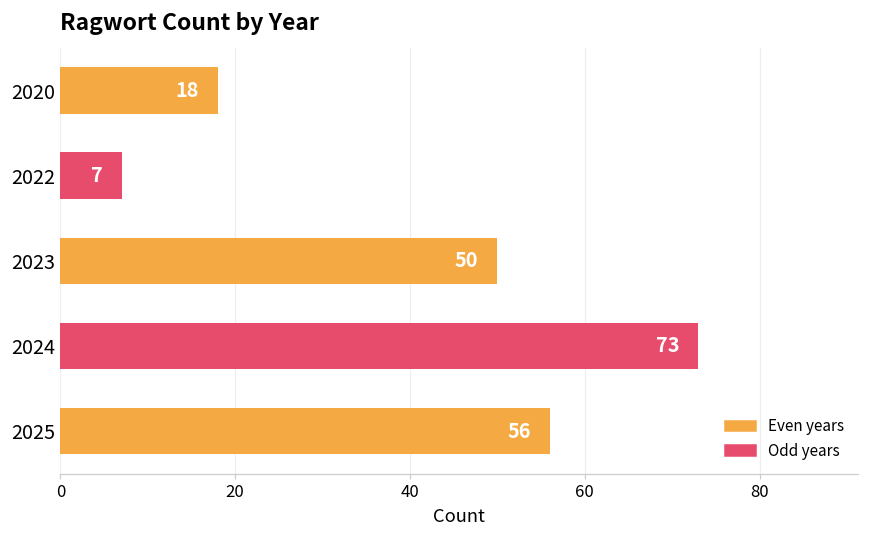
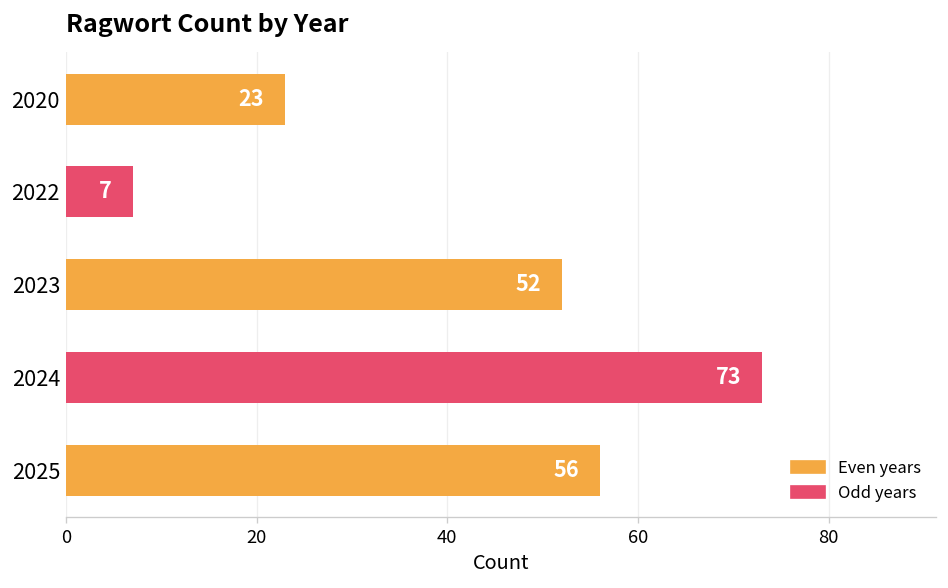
2020: 18 -> 23
2023: 50 -> 52
